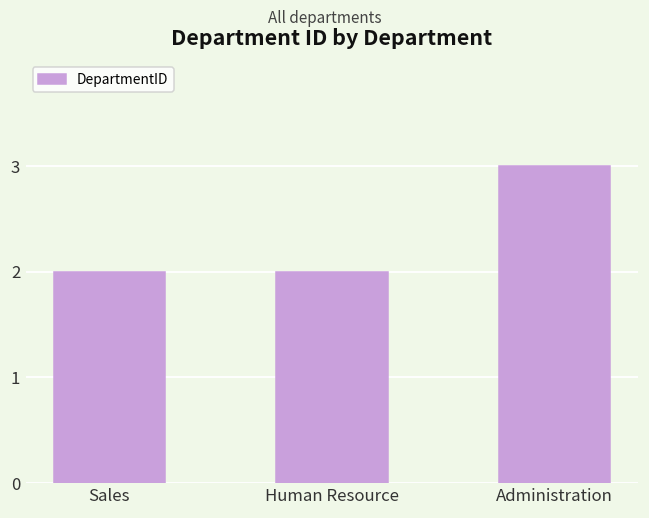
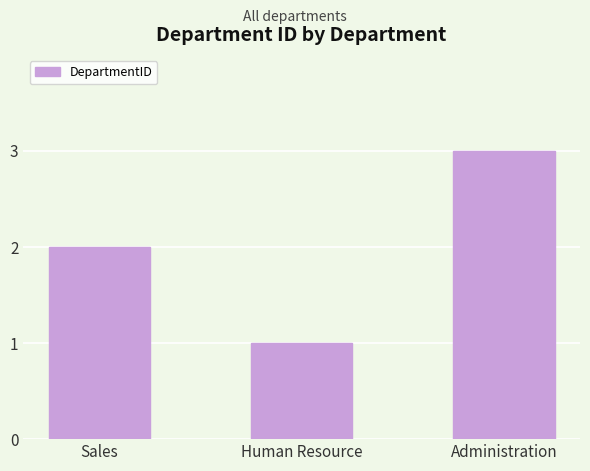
Human Resource: 2 -> 1
